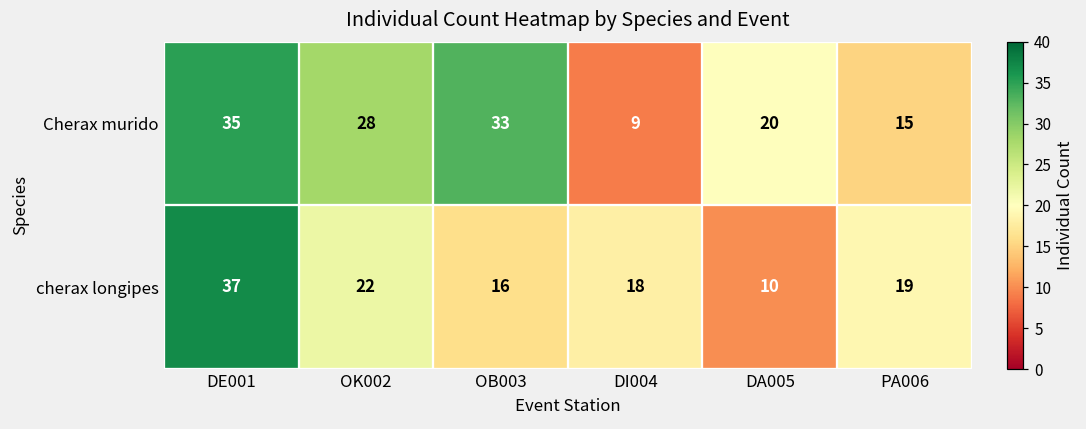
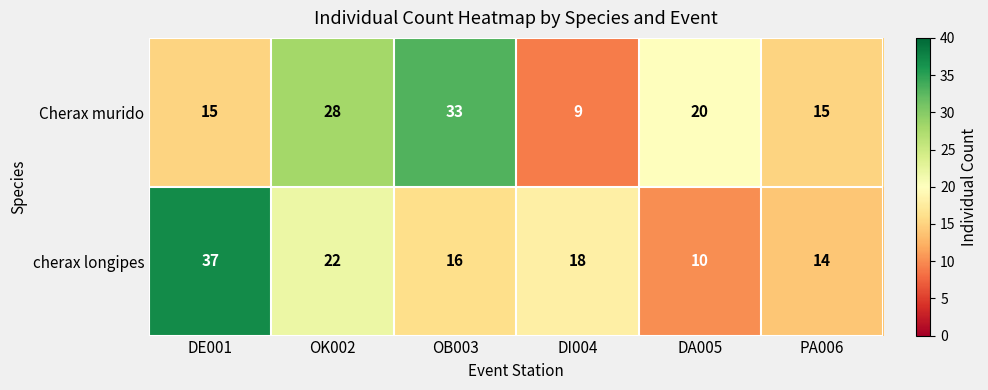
Cherax murido, DE001: 35 -> 15
cherax longipes, PA006: 19 -> 14
